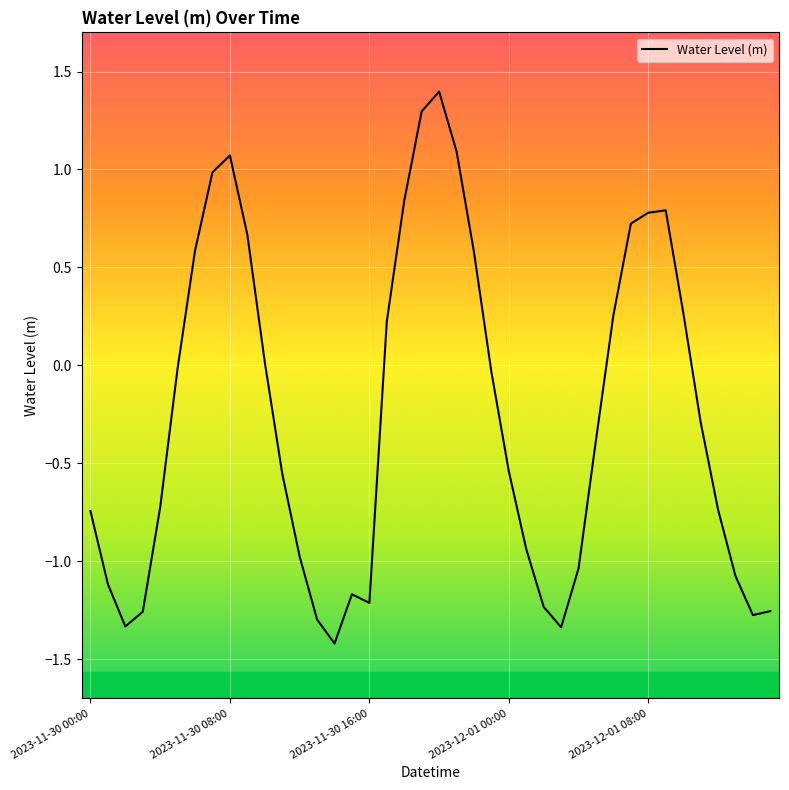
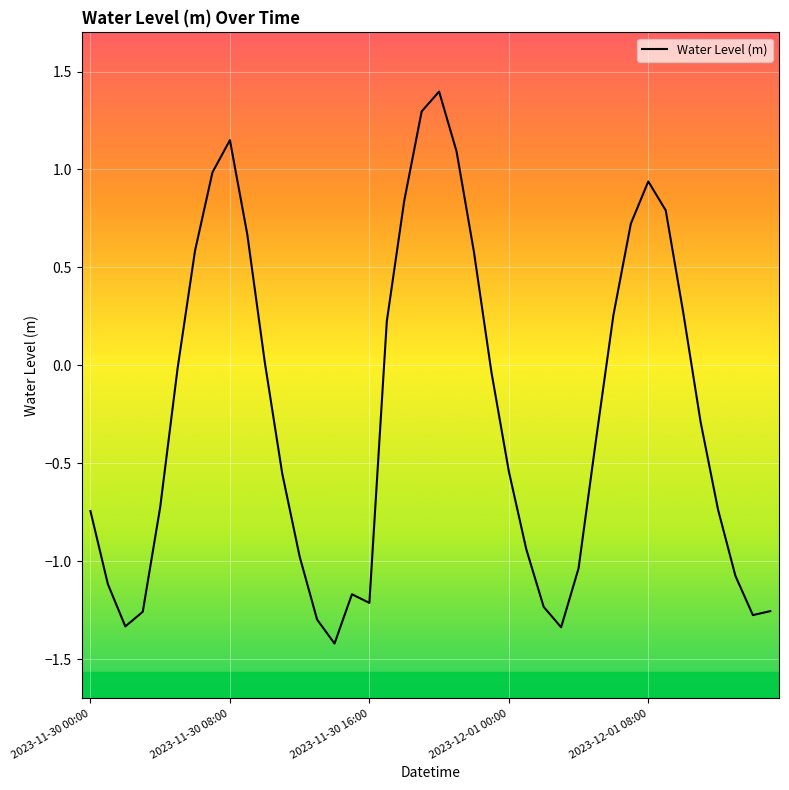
2023-11-30 08:00: 1.07 -> 1.15
2023-12-01 08:00: 0.78 -> 0.94
